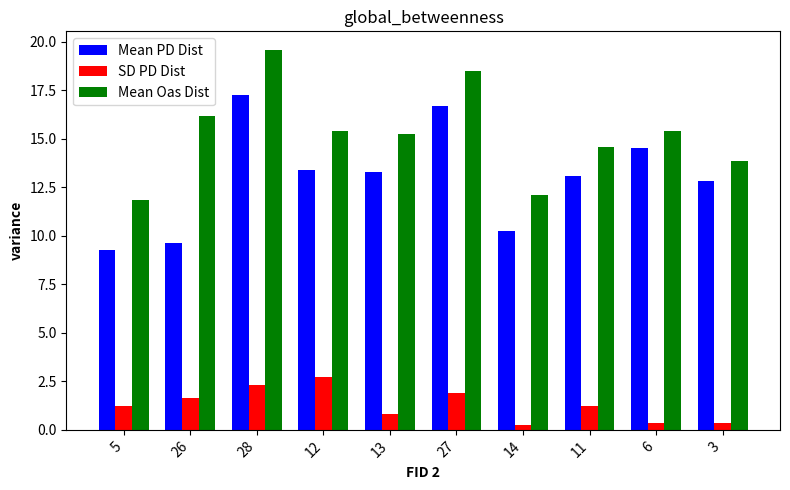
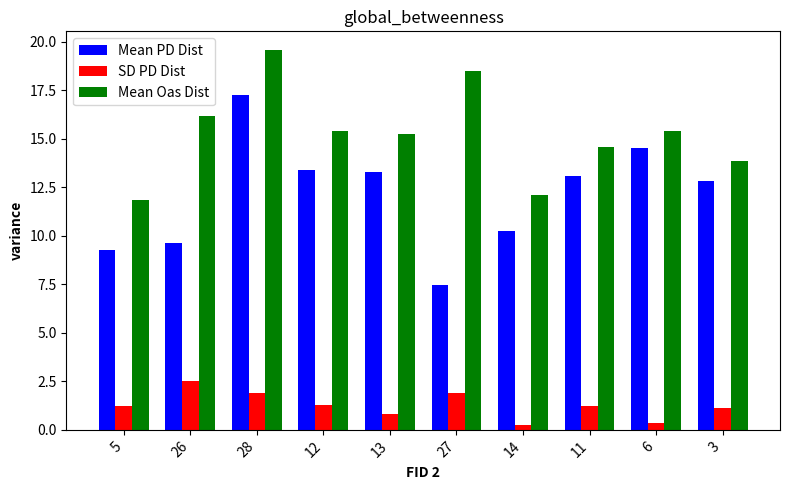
SD PD Dist, 26: 1.6 -> 2.5
SD PD Dist, 28: 2.3 -> 1.9
SD PD Dist, 12: 2.7 -> 1.3
Mean PD Dist, 27: 16.7 -> 7.4
SD PD Dist, 3: 0.3 -> 1.1
